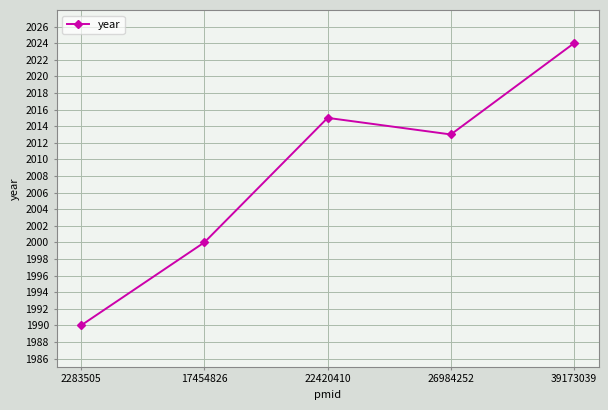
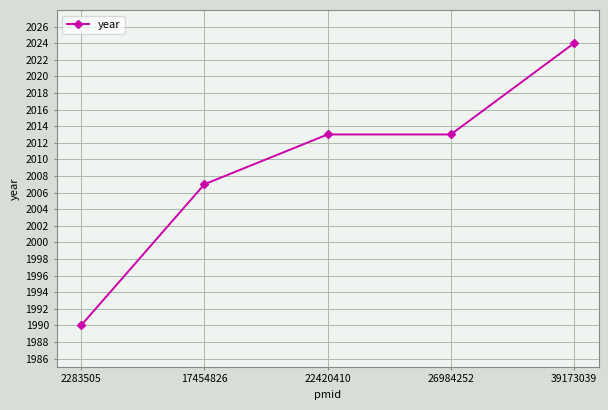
17454826: 2000 -> 2007
22420410: 2015 -> 2013
